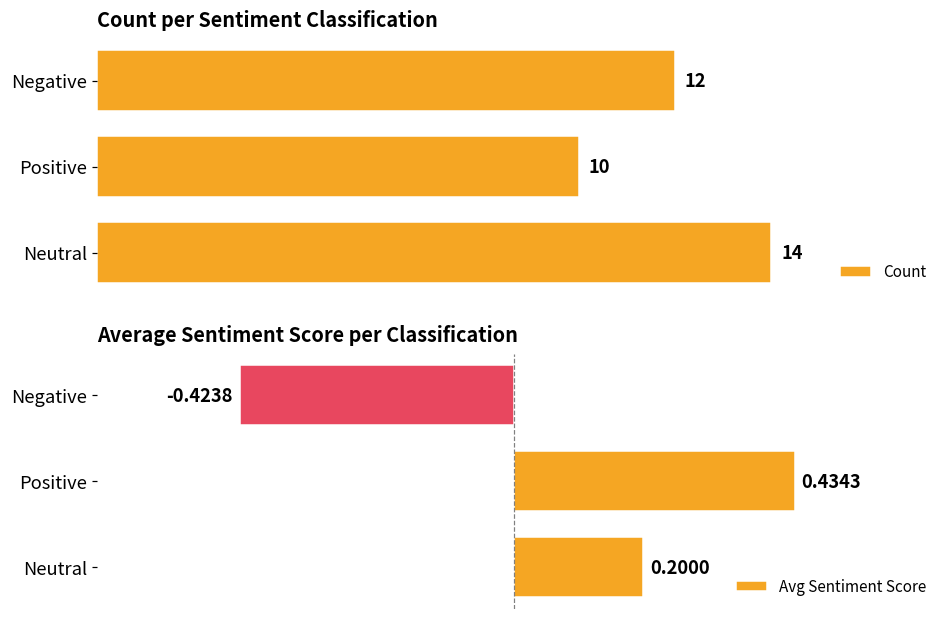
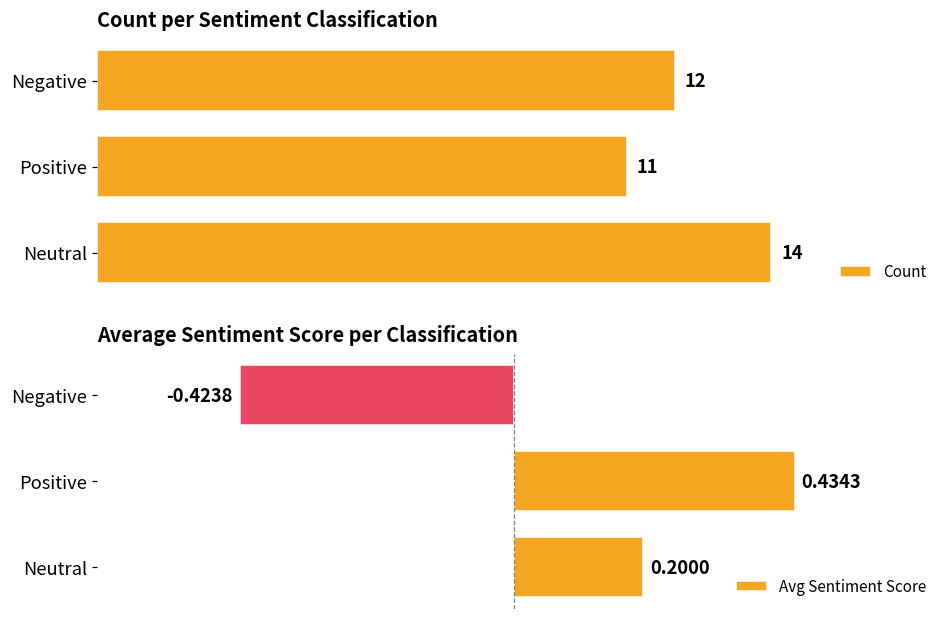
Count per Sentiment Classification, Positive: 10 -> 11
